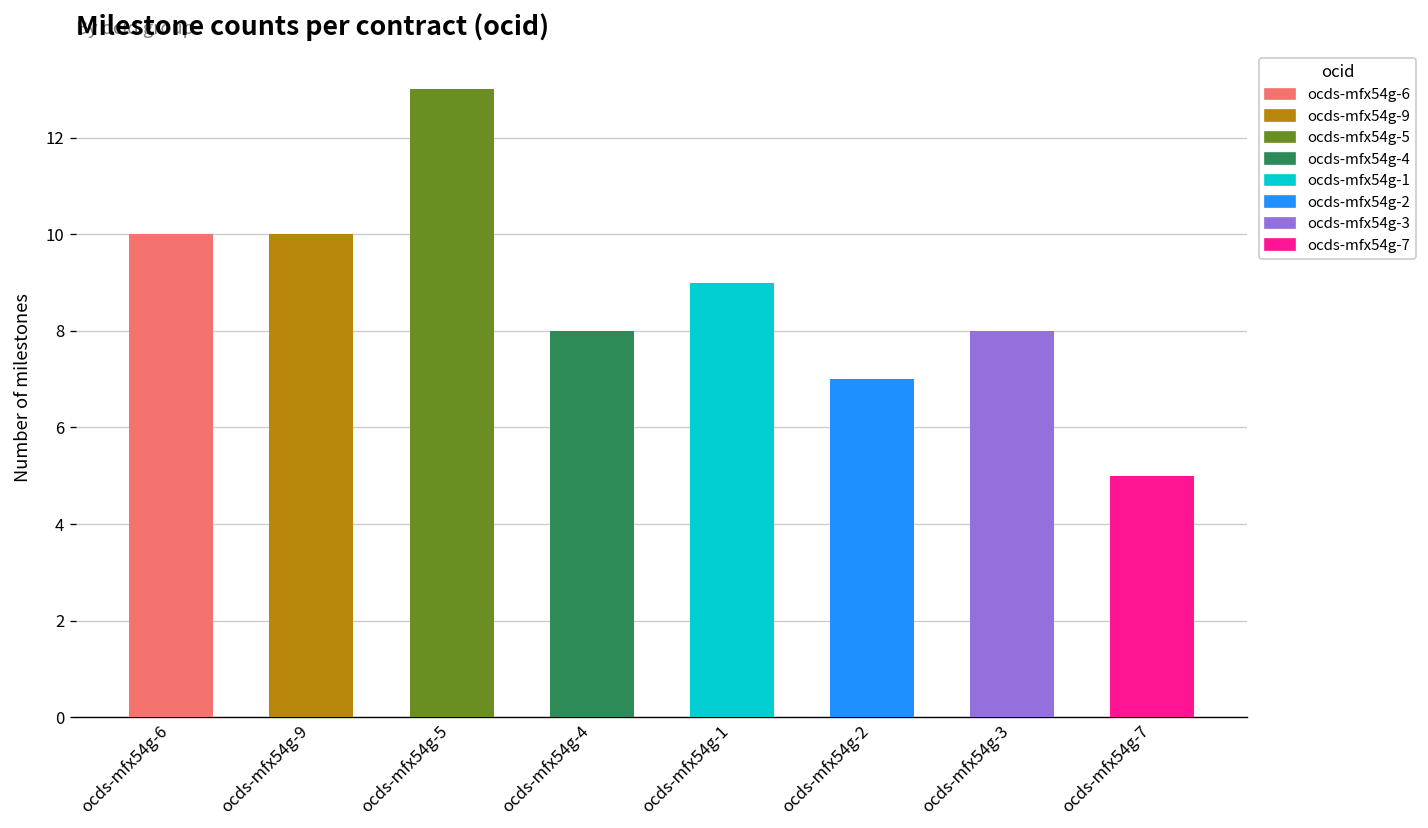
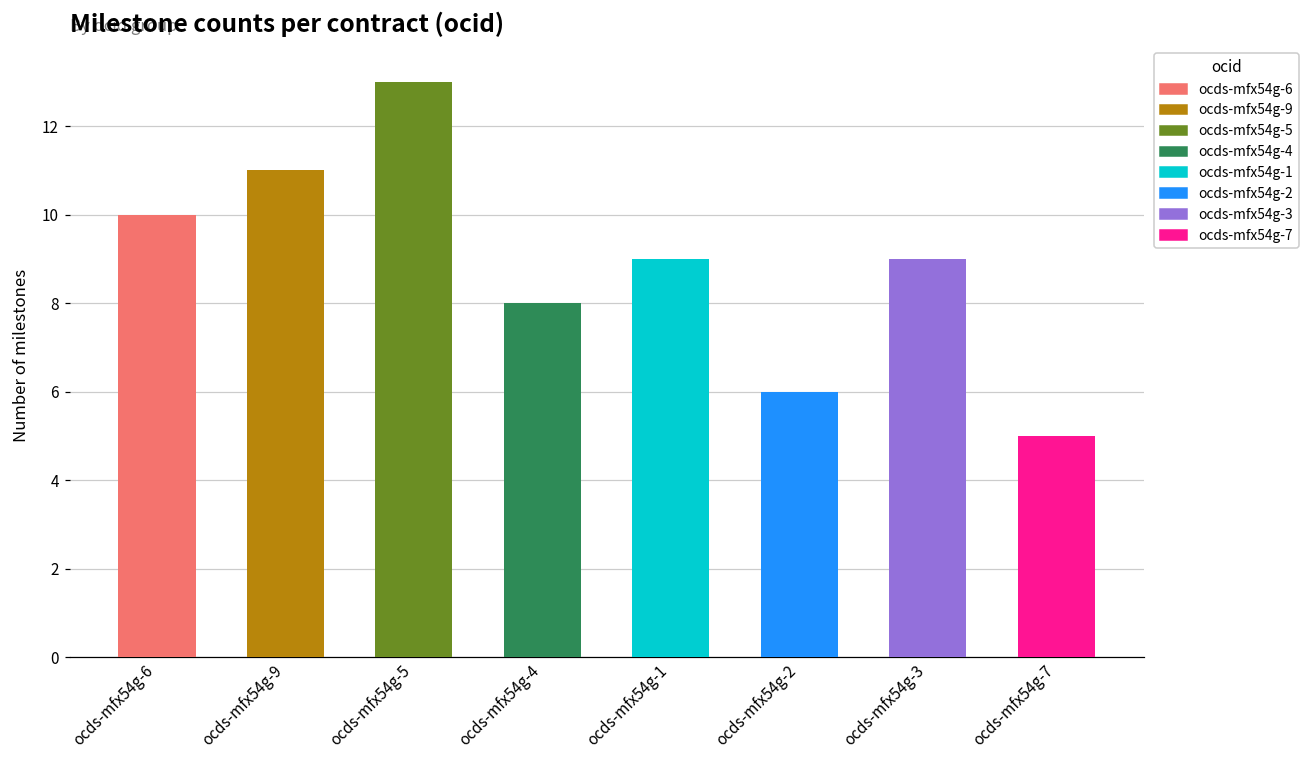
ocds-mfx54g-9: 10 -> 11
ocds-mfx54g-2: 7 -> 6
ocds-mfx54g-3: 8 -> 9
